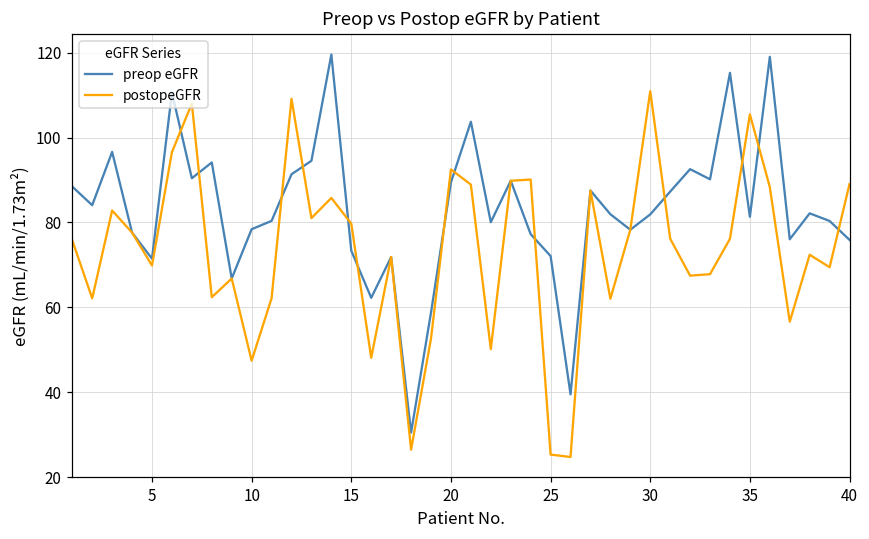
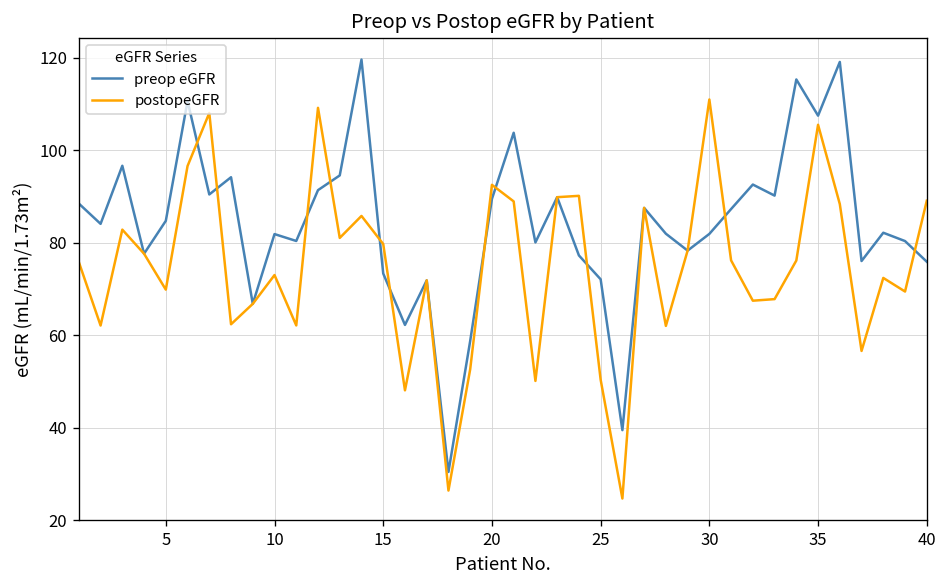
preop eGFR, 5: 71 -> 85
preop eGFR, 10: 78 -> 82
postopeGFR, 10: 47 -> 73
postopeGFR, 25: 25 -> 50
preop eGFR, 35: 81 -> 107
